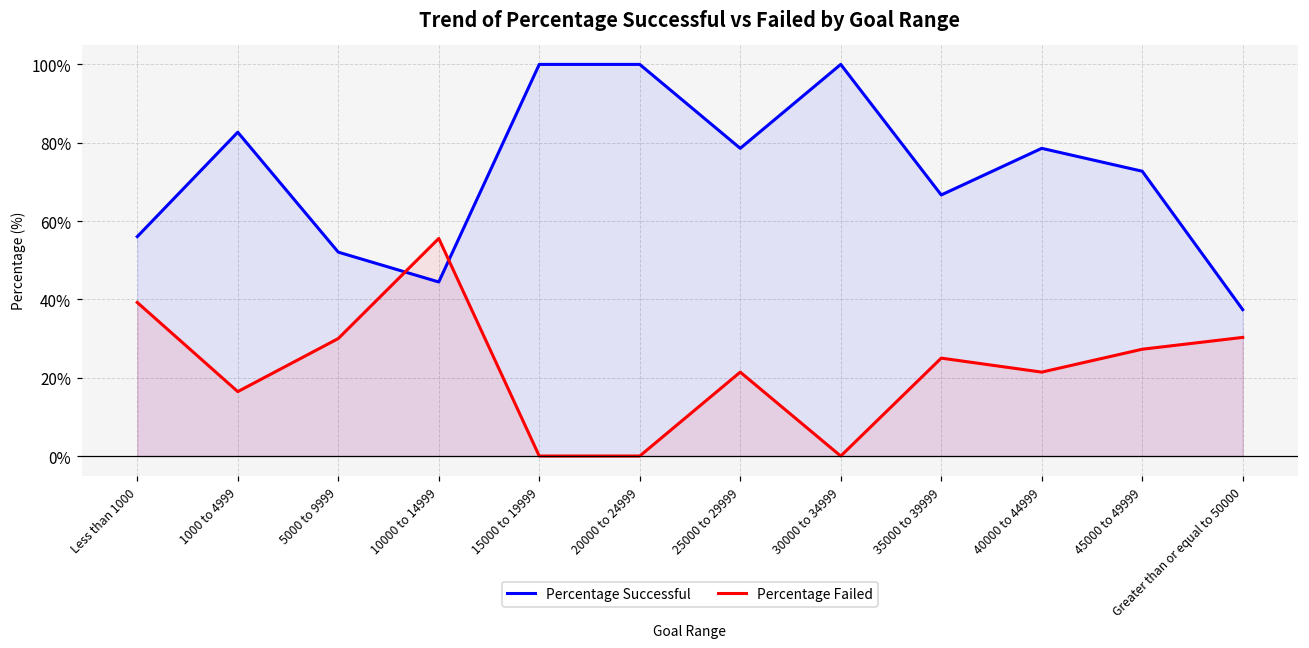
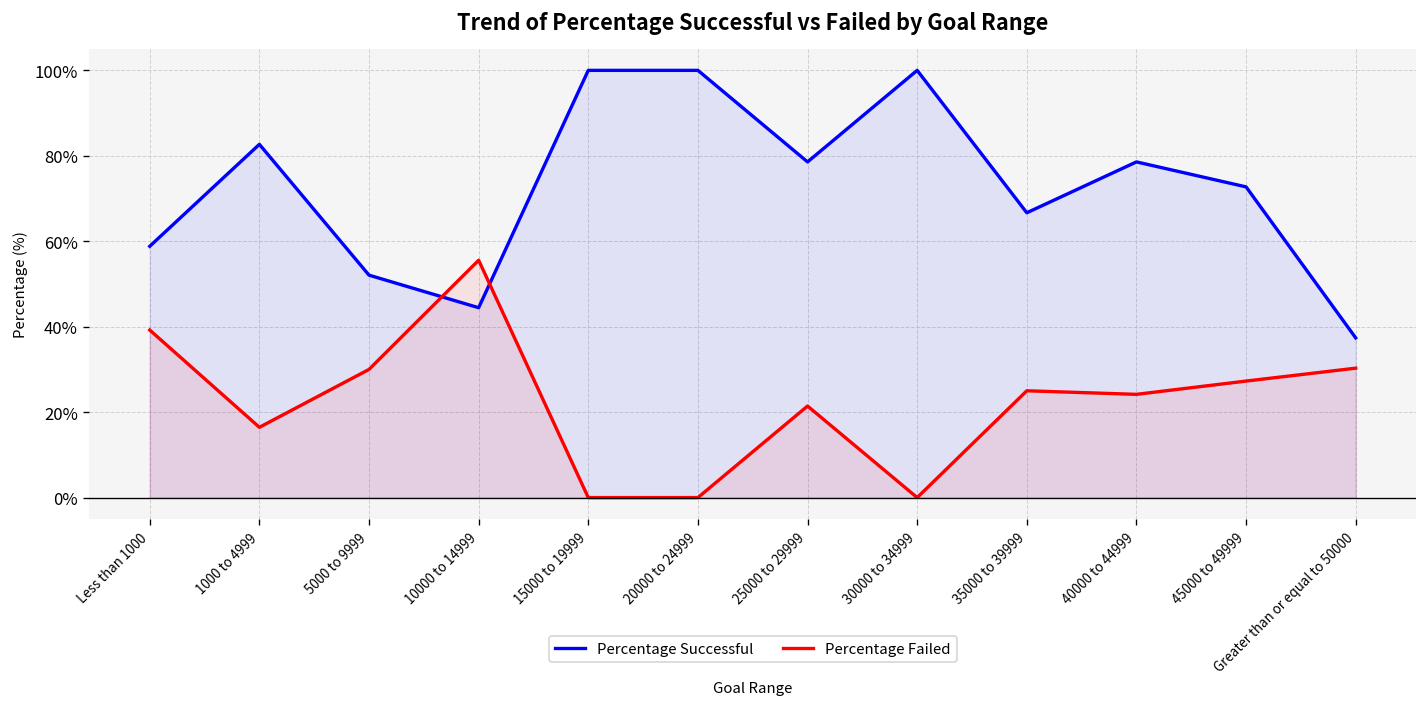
Percentage Successful, Less than 1000: 56% -> 59%
Percentage Failed, 40000 to 44999: 21% -> 24%
